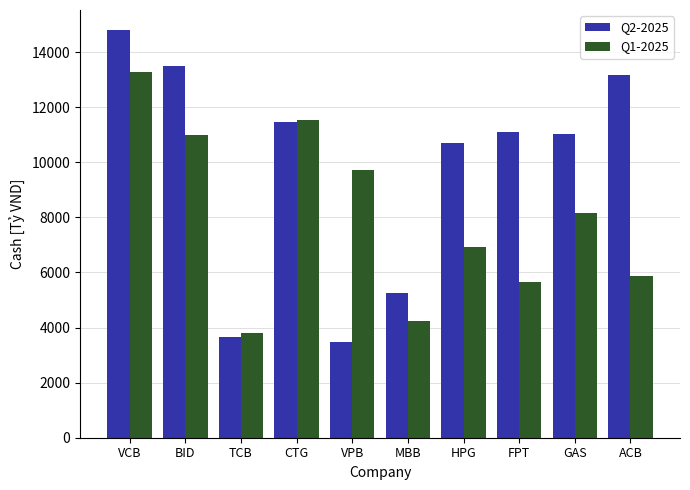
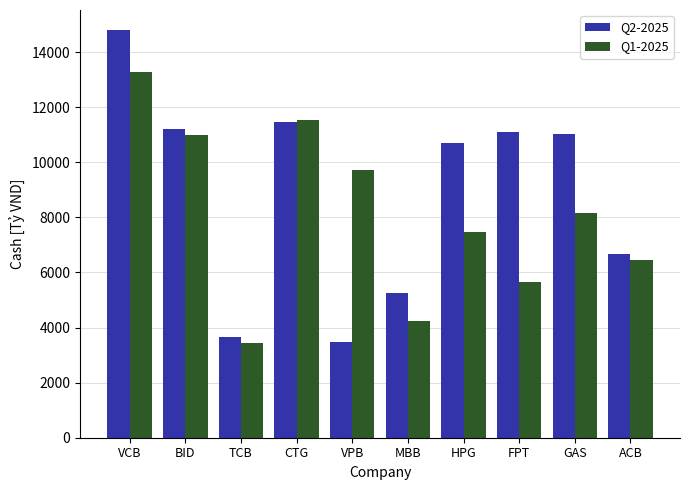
Q2-2025, BID: 13500 -> 11200
Q1-2025, TCB: 3800 -> 3400
Q1-2025, HPG: 6900 -> 7500
Q2-2025, ACB: 13200 -> 6700
Q1-2025, ACB: 5900 -> 6500
